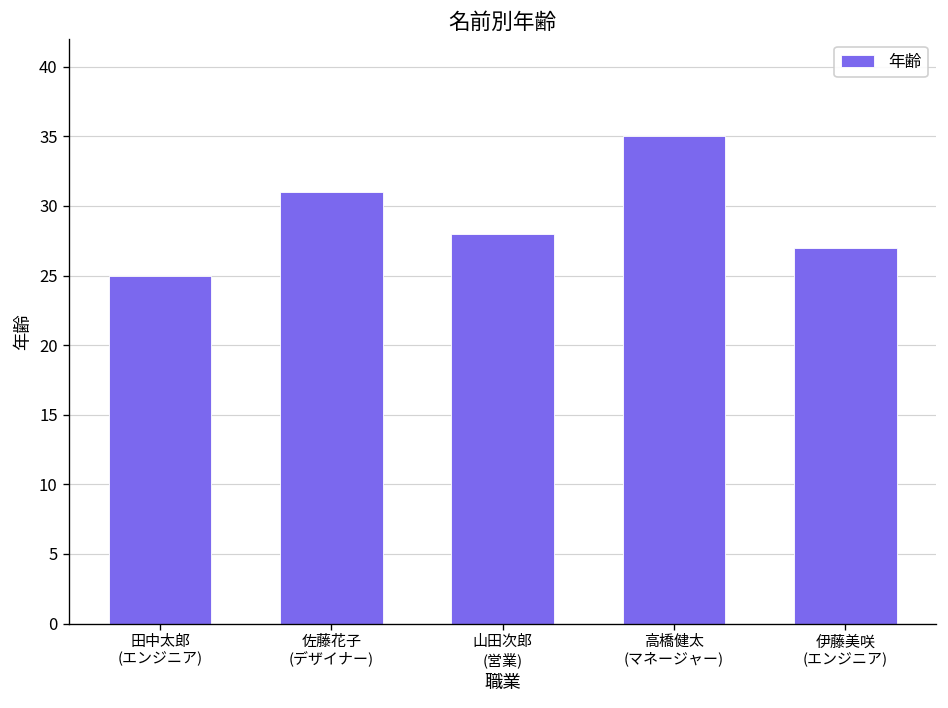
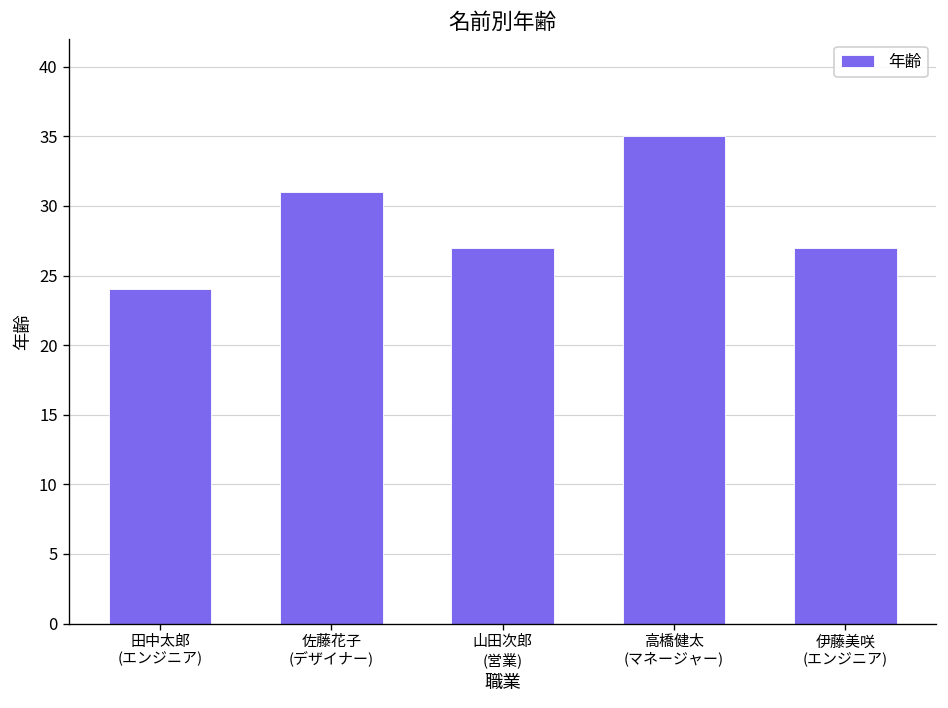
田中太郎 (エンジニア): 25 -> 24
山田次郎 (営業): 28 -> 27
